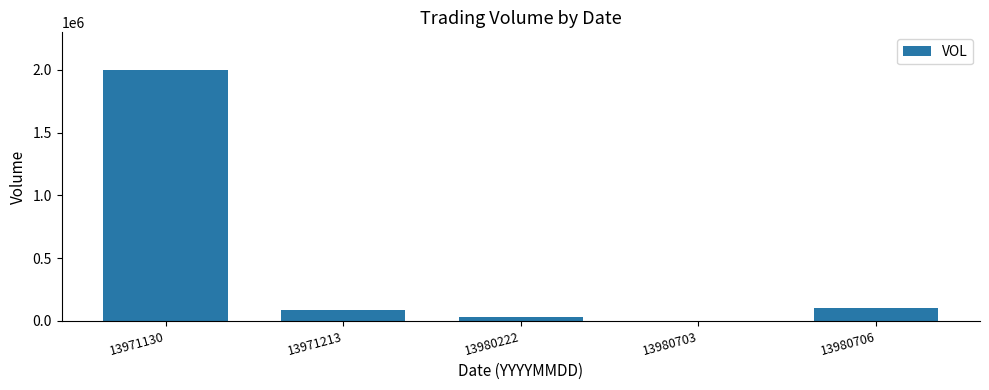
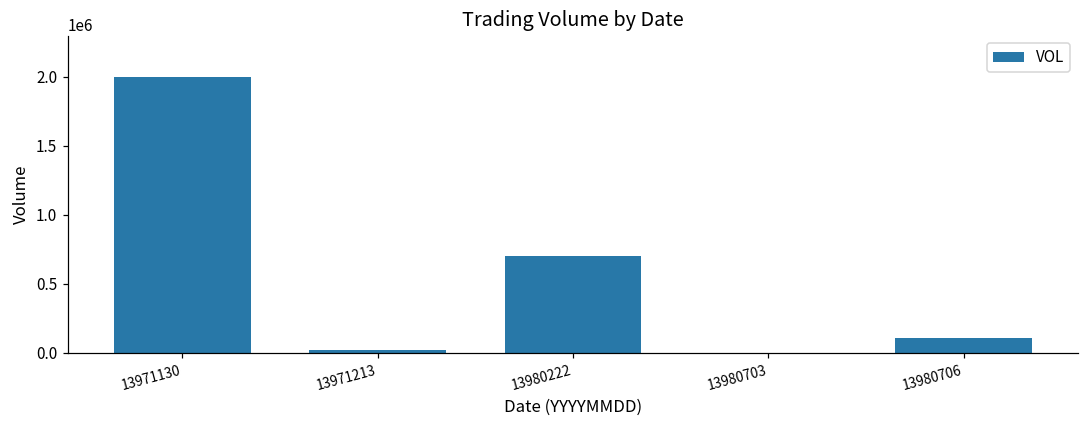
13971213: 80000 -> 20000
13980222: 30000 -> 700000
